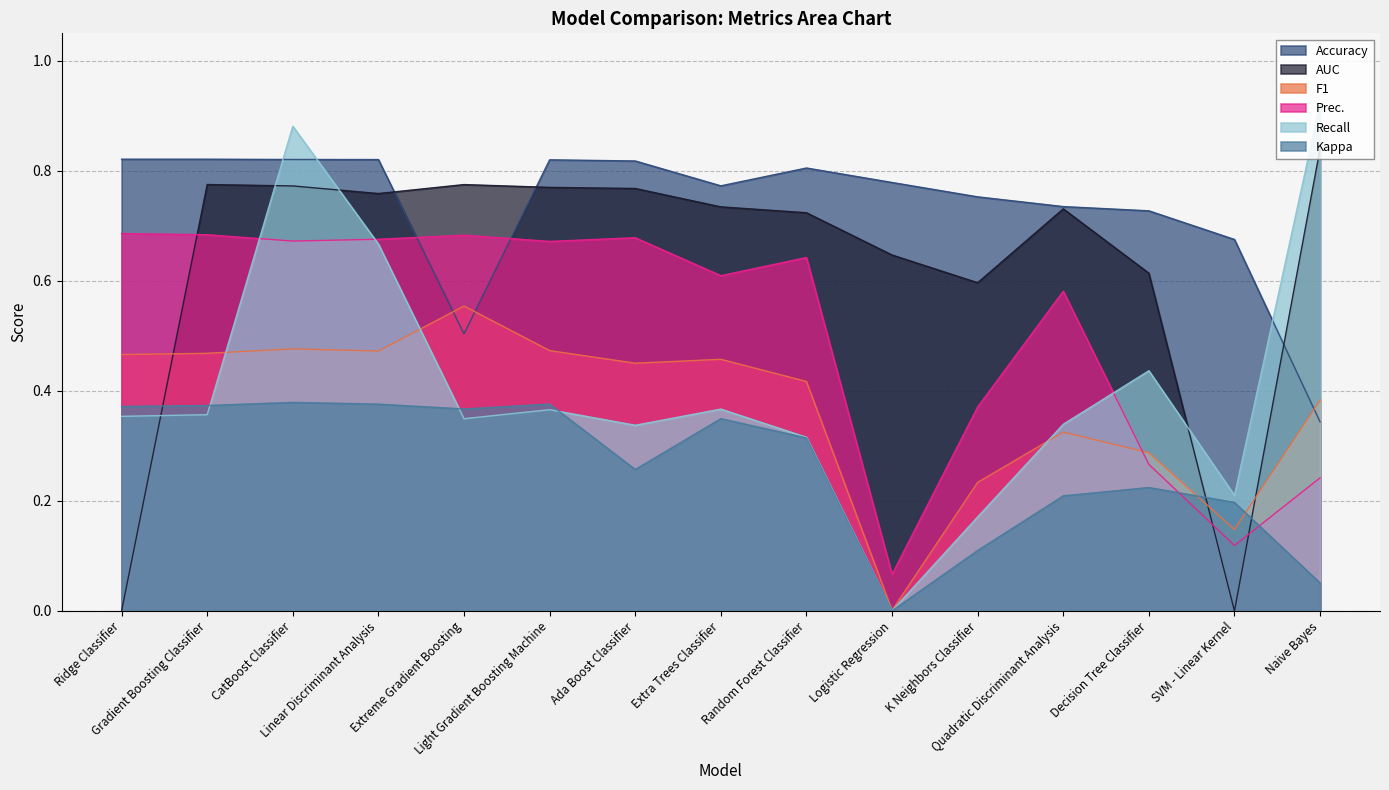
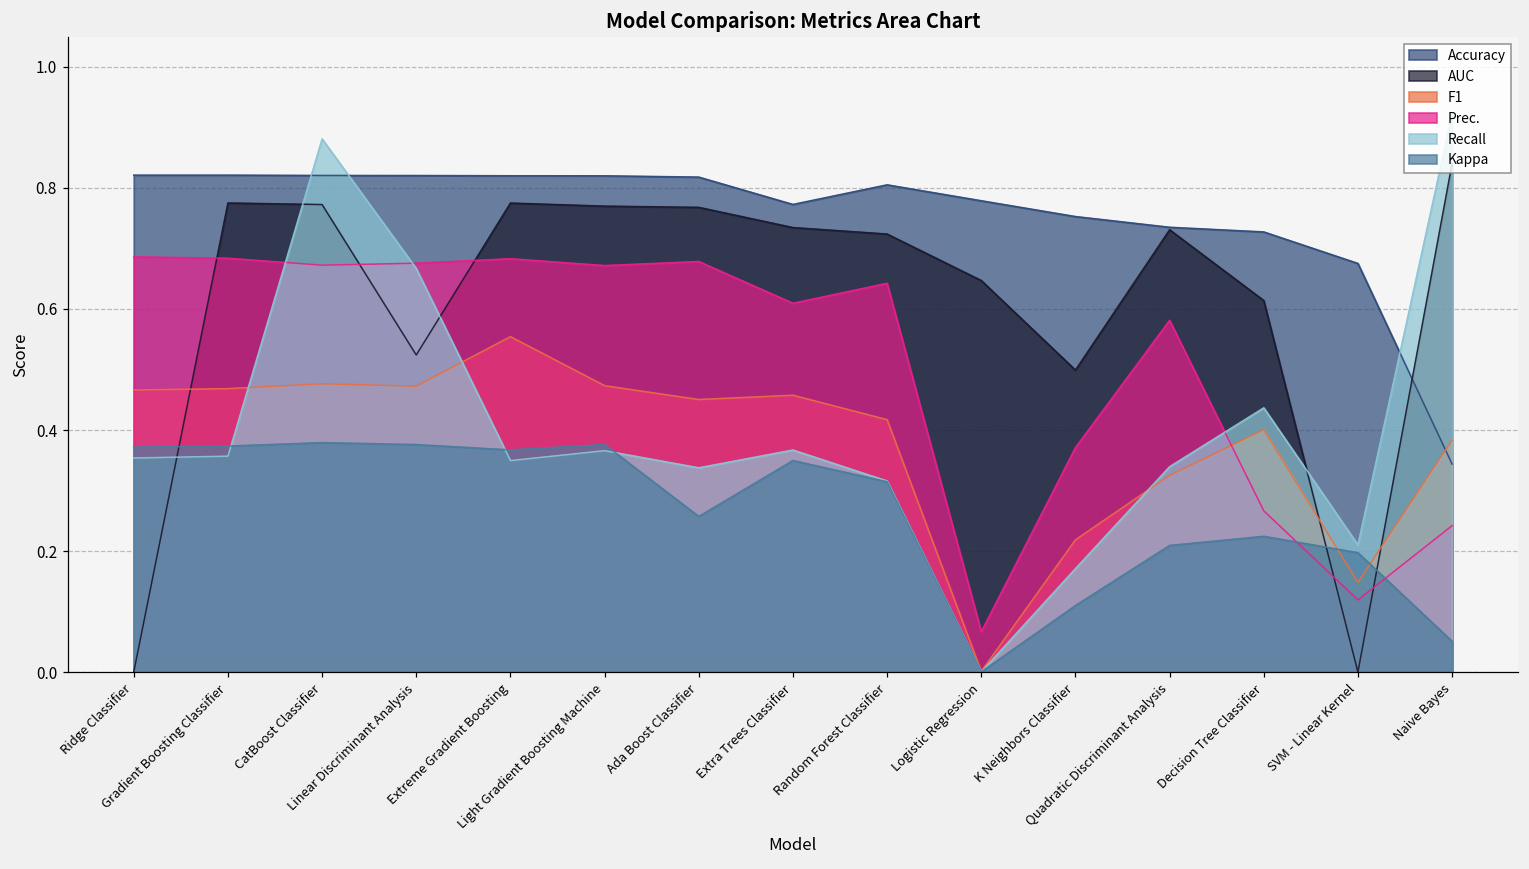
AUC, Linear Discriminant Analysis: 0.76 -> 0.52
Accuracy, Extreme Gradient Boosting: 0.50 -> 0.82
AUC, K Neighbors Classifier: 0.60 -> 0.50
F1, K Neighbors Classifier: 0.23 -> 0.22
F1, Decision Tree Classifier: 0.29 -> 0.40
